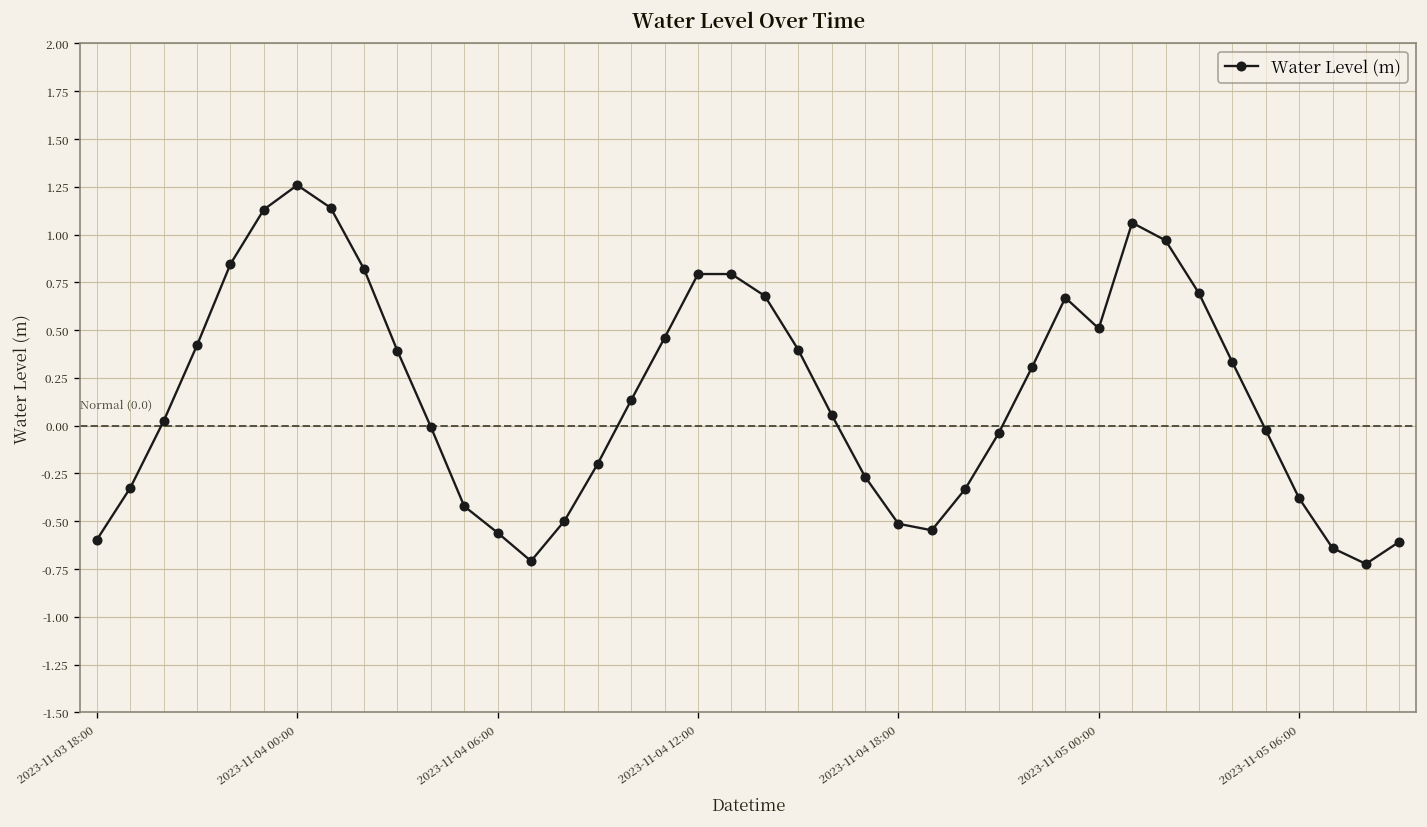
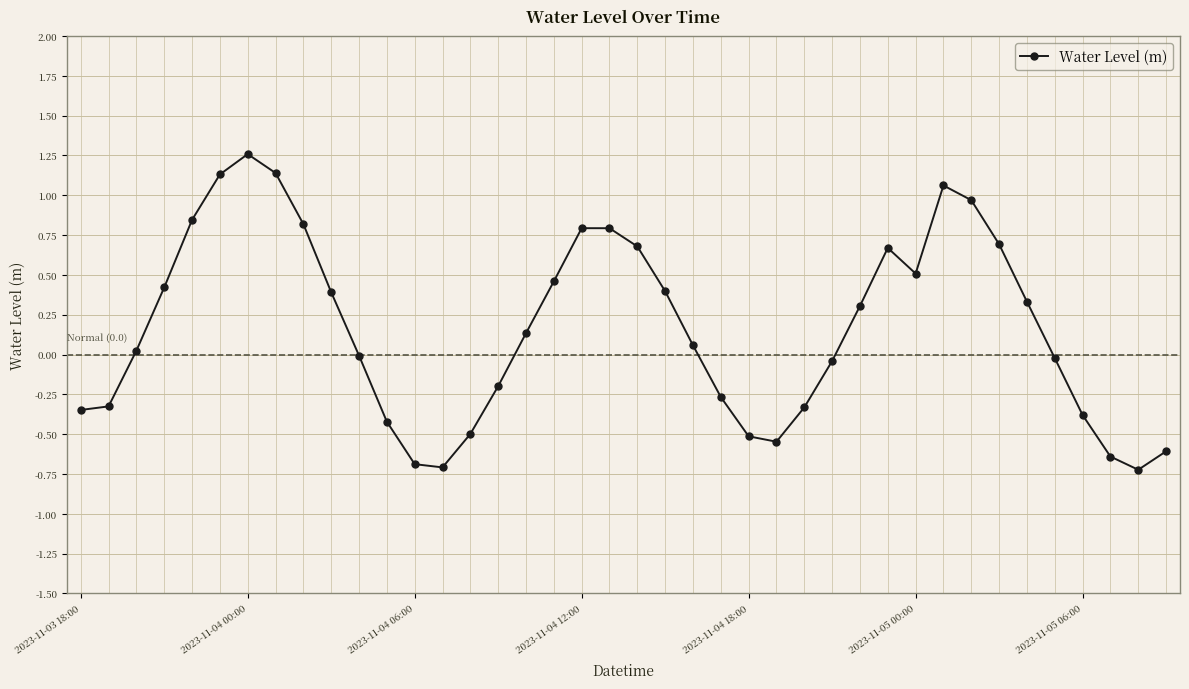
2023-11-03 18:00: -0.60 -> -0.35
2023-11-04 06:00: -0.56 -> -0.69
